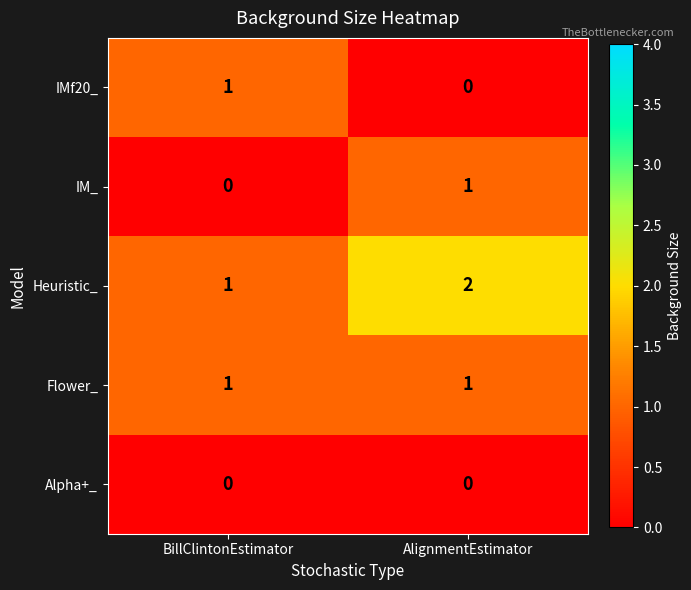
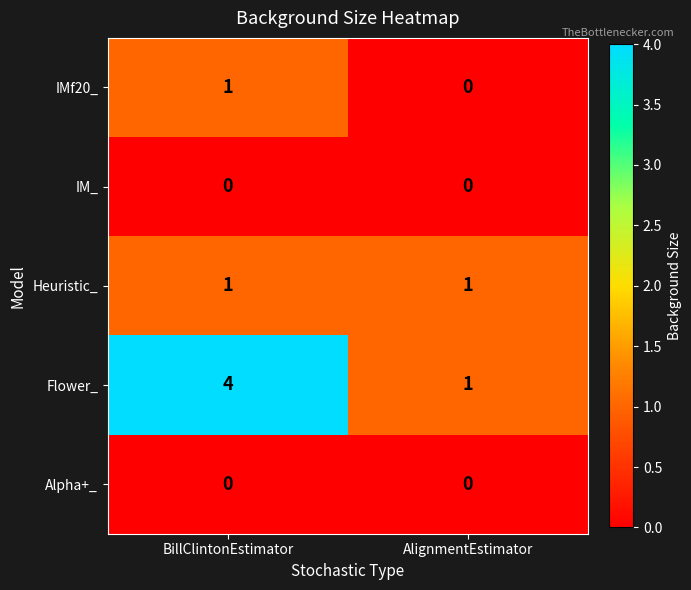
IM_, AlignmentEstimator: 1 -> 0
Heuristic_, AlignmentEstimator: 2 -> 1
Flower_, BillClintonEstimator: 1 -> 4
